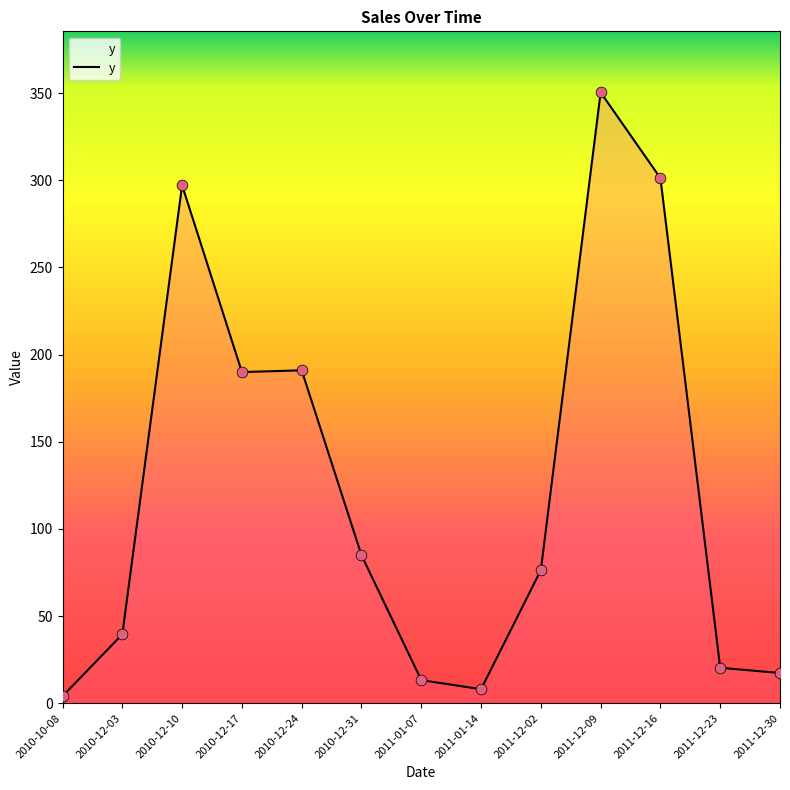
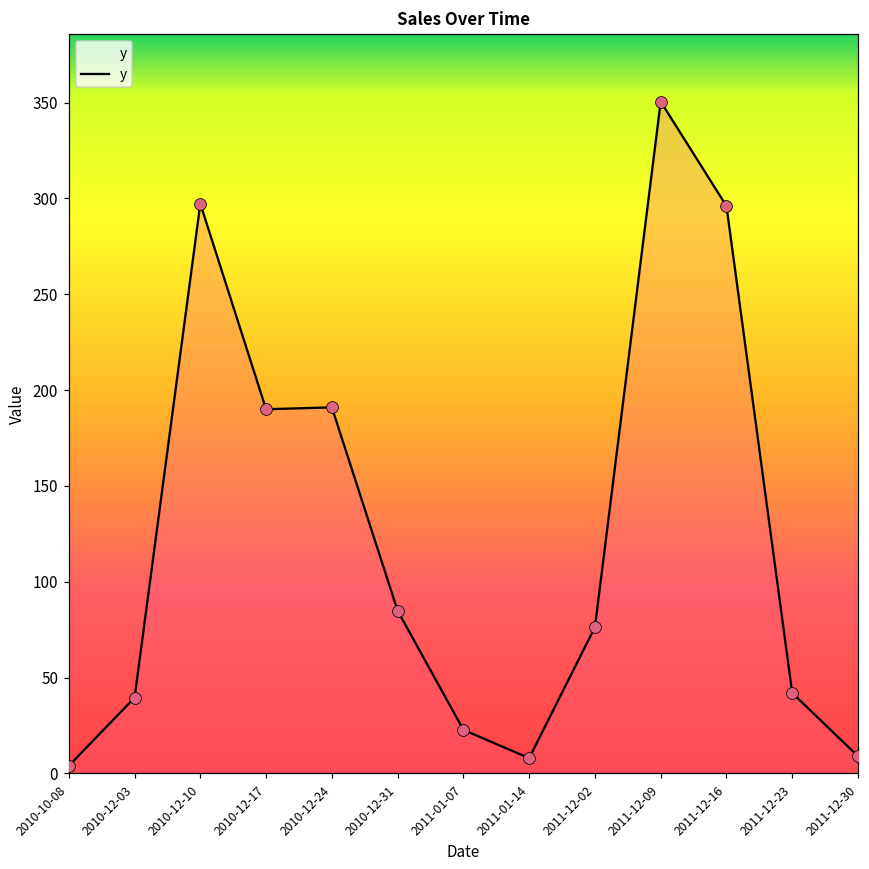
2011-01-07: 13 -> 23
2011-12-16: 301 -> 296
2011-12-23: 20 -> 42
2011-12-30: 17 -> 9
